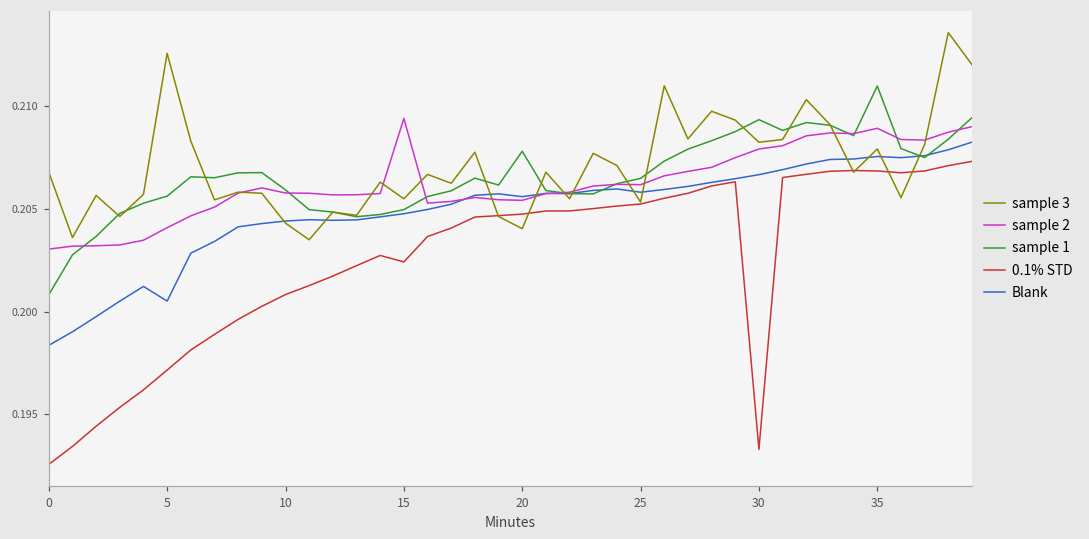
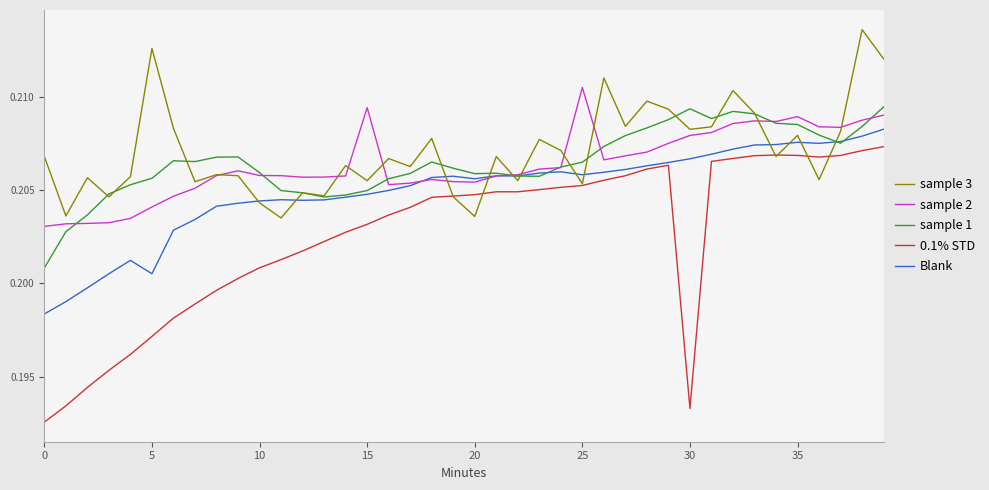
0.1% STD, 15: 0.2024 -> 0.2032
sample 1, 20: 0.2078 -> 0.2059
sample 3, 20: 0.2040 -> 0.2036
sample 2, 25: 0.2062 -> 0.2105
sample 1, 35: 0.2110 -> 0.2085
